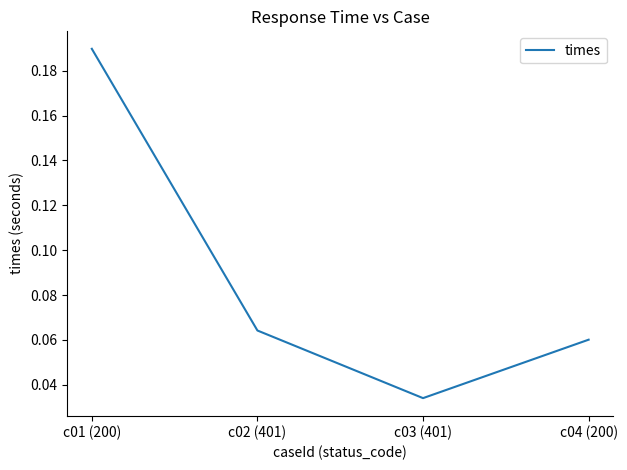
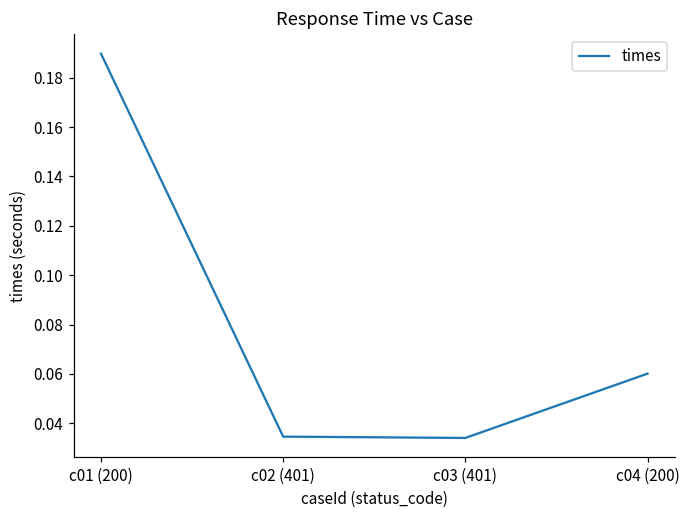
c02 (401): 0.064 -> 0.035
